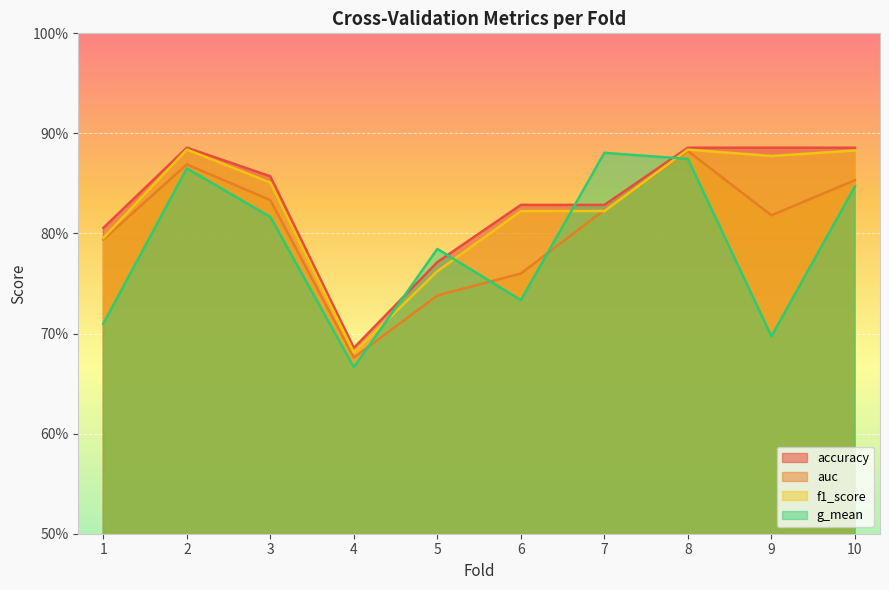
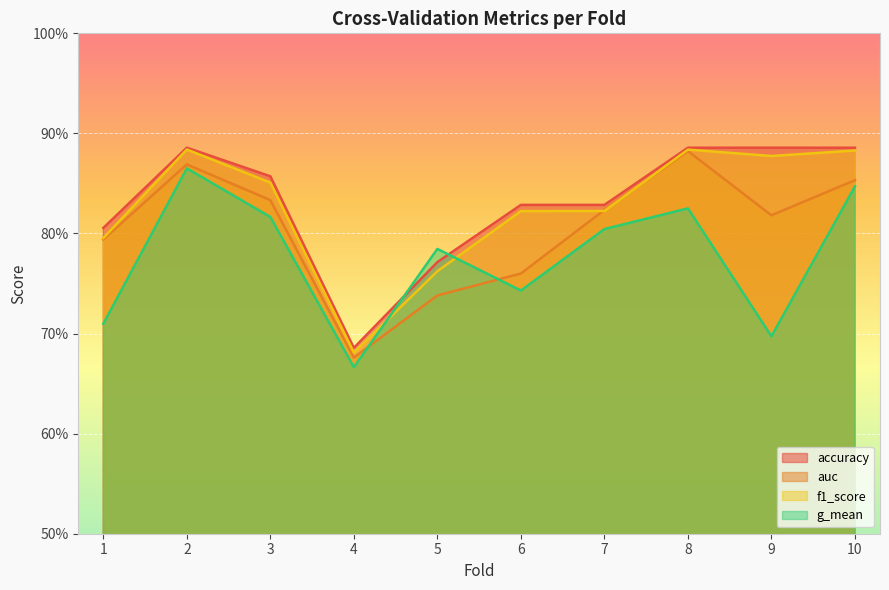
g_mean, 6: 73.3% -> 74.3%
g_mean, 7: 88.1% -> 80.4%
g_mean, 8: 87.4% -> 82.5%
